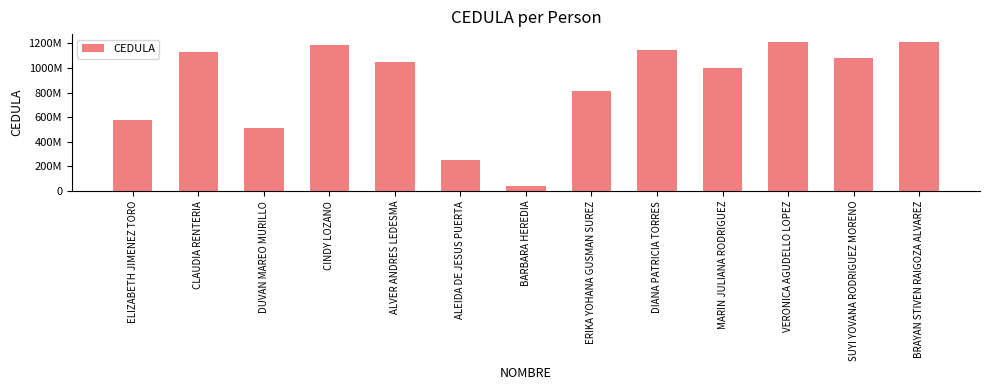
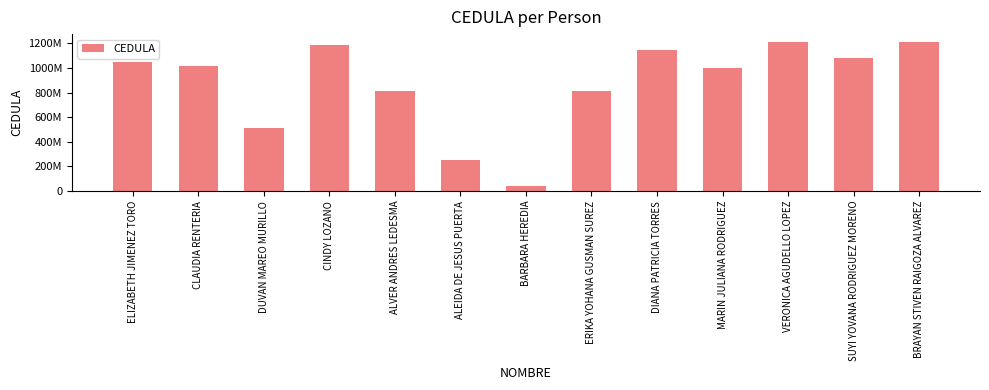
ELIZABETH JIMENEZ TORO: 580000000 -> 1050000000
CLAUDIA RENTERIA: 1130000000 -> 1020000000
ALVER ANDRES LEDESMA: 1050000000 -> 810000000
